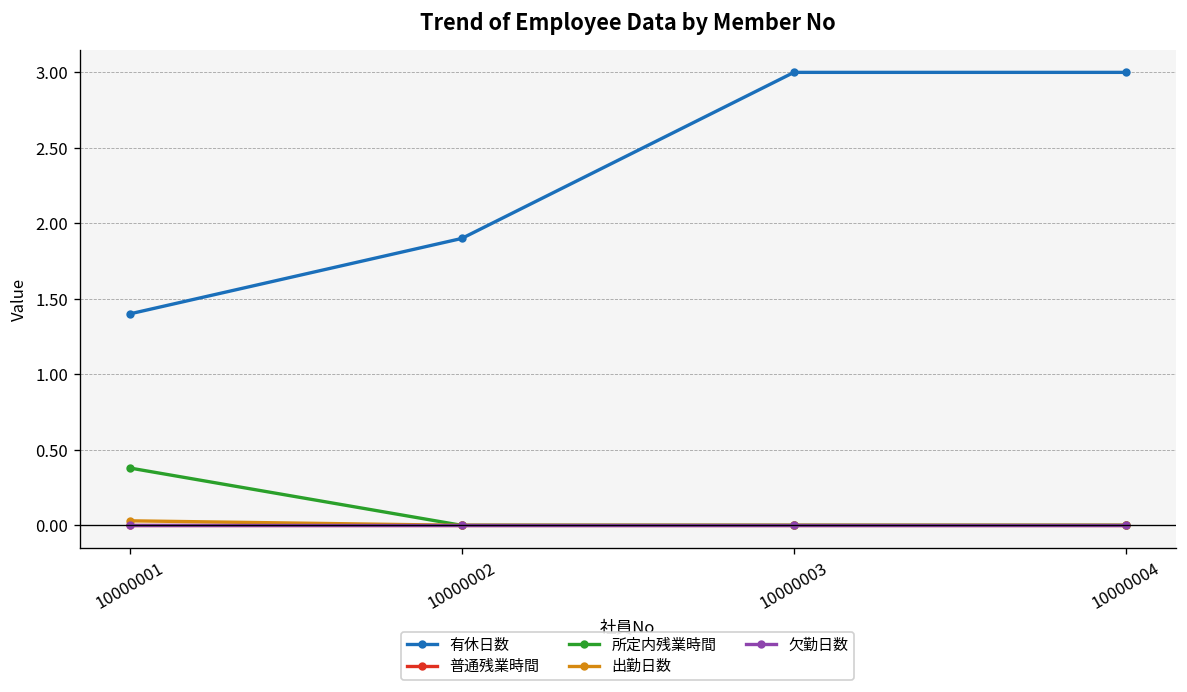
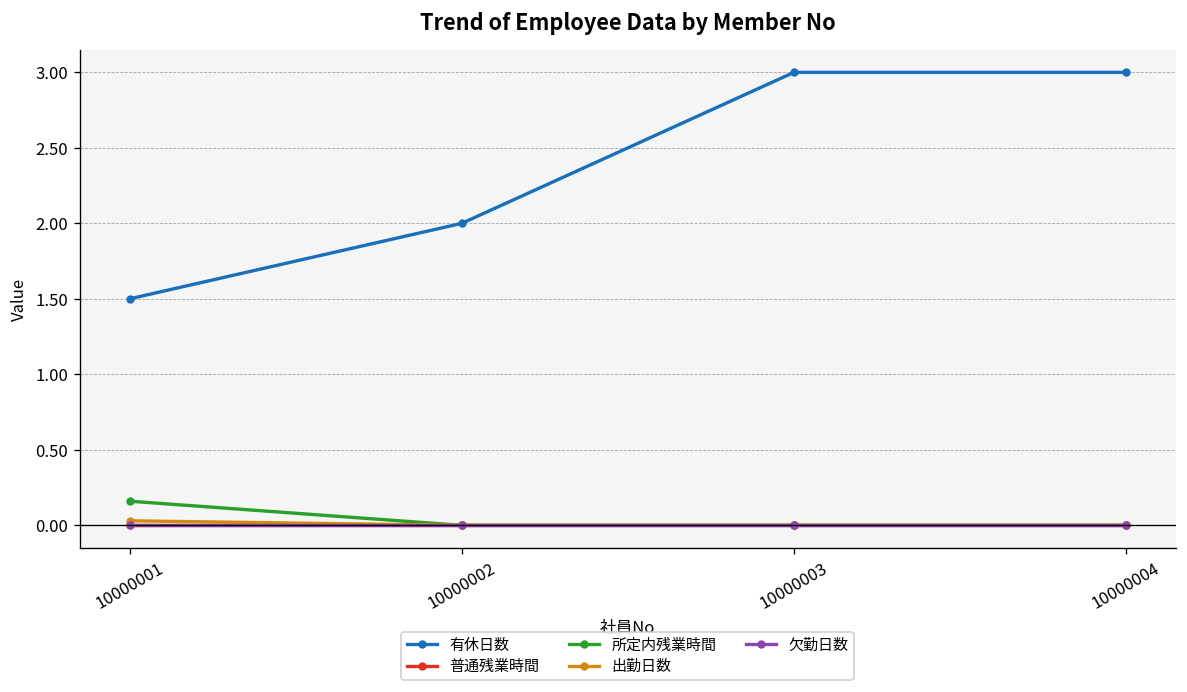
有休日数, 10000001: 1.4 -> 1.5
所定内残業時間, 10000001: 0.38 -> 0.16
有休日数, 10000002: 1.9 -> 2.0
